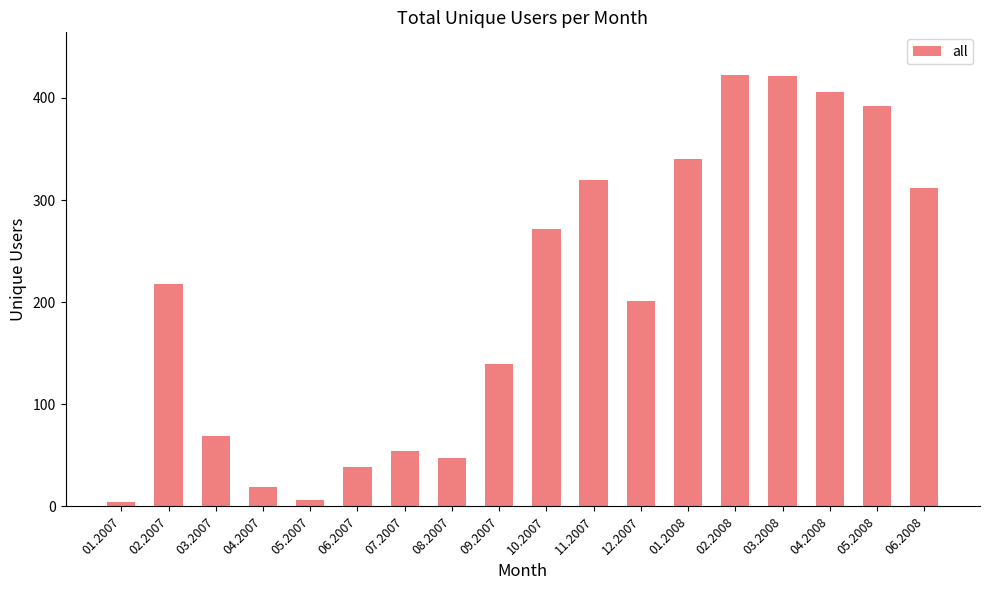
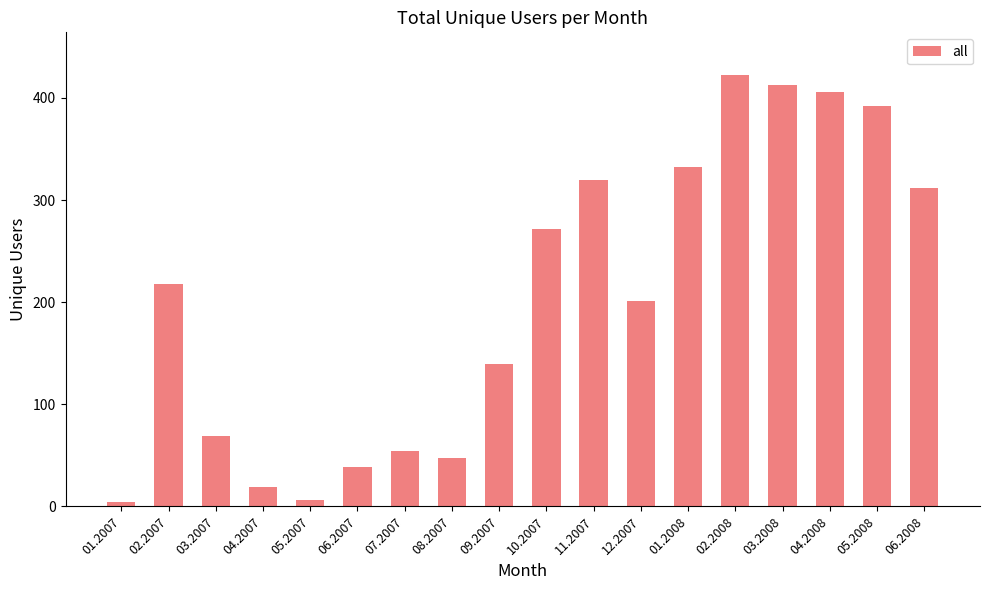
01.2008: 340 -> 332
03.2008: 421 -> 413
